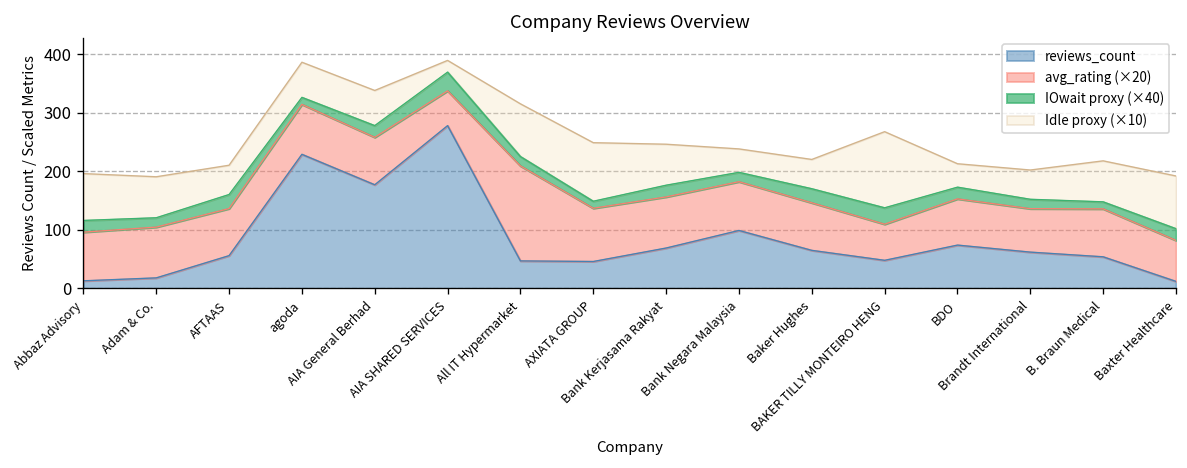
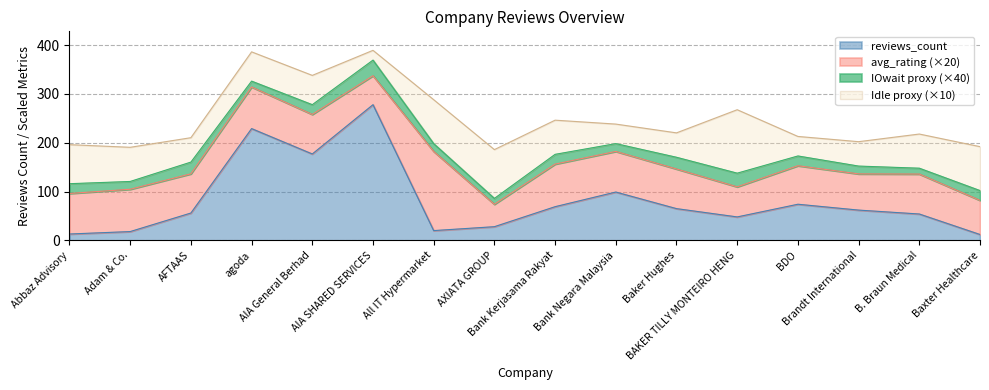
reviews_count, All IT Hypermarket: 50 -> 20
reviews_count, AXIATA GROUP: 50 -> 30
avg_rating (×20), AXIATA GROUP: 90 -> 50
